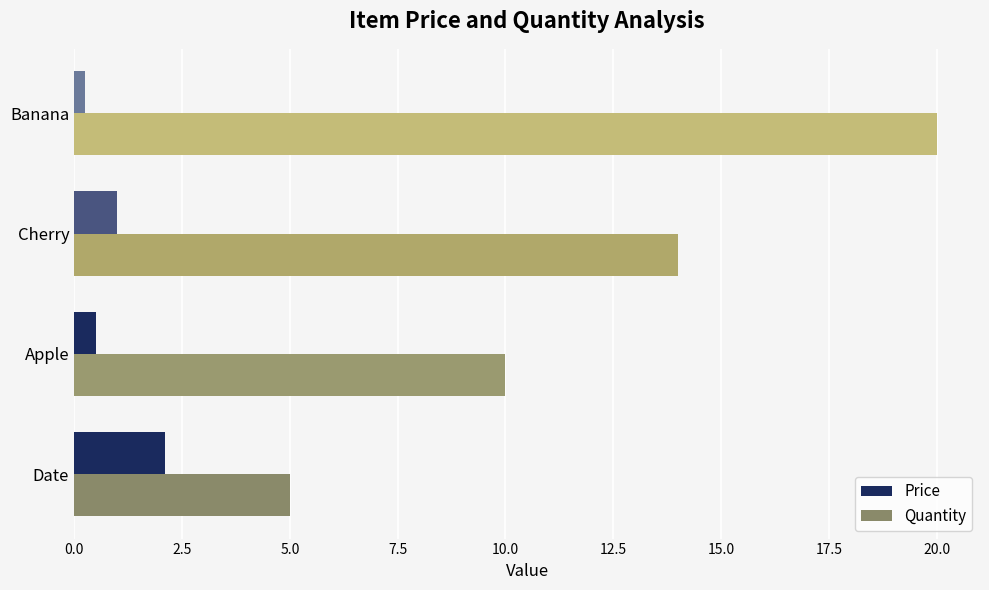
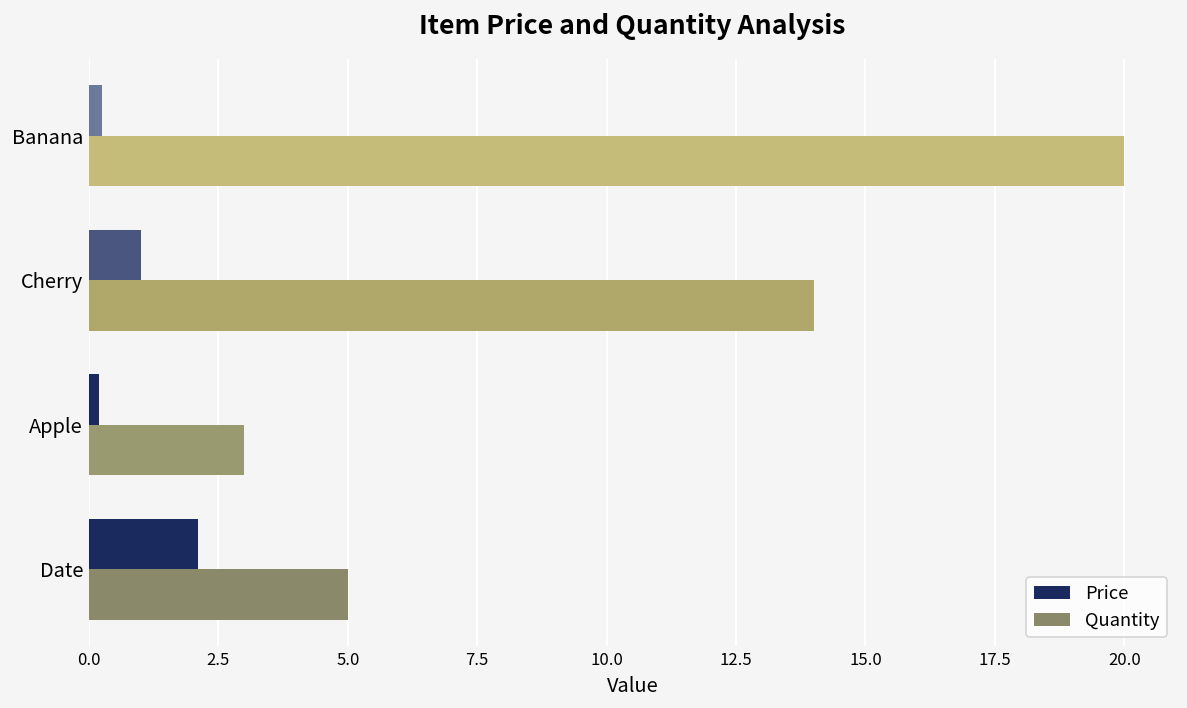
Price, Apple: 0.5 -> 0.2
Quantity, Apple: 10 -> 3
